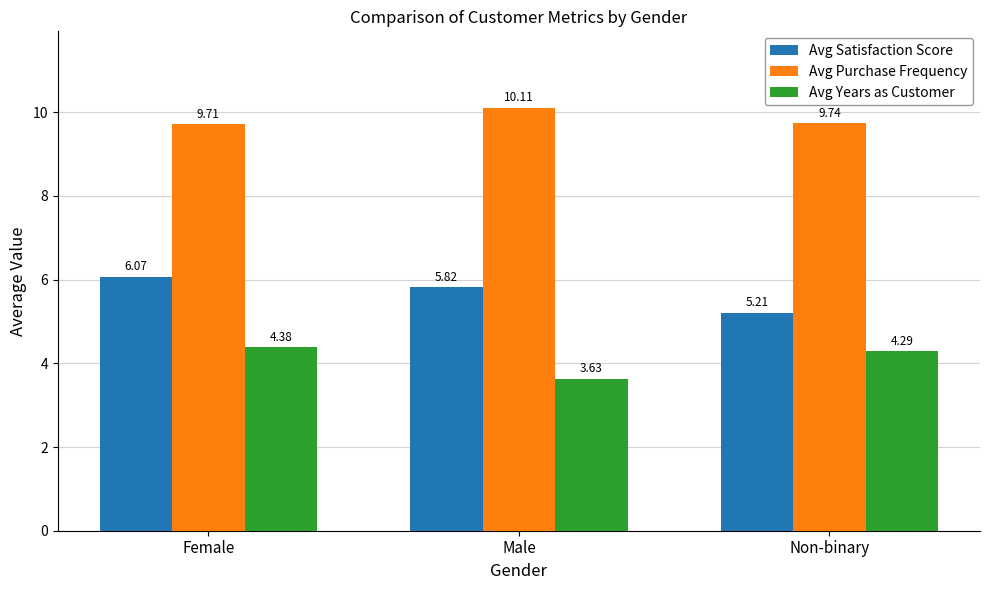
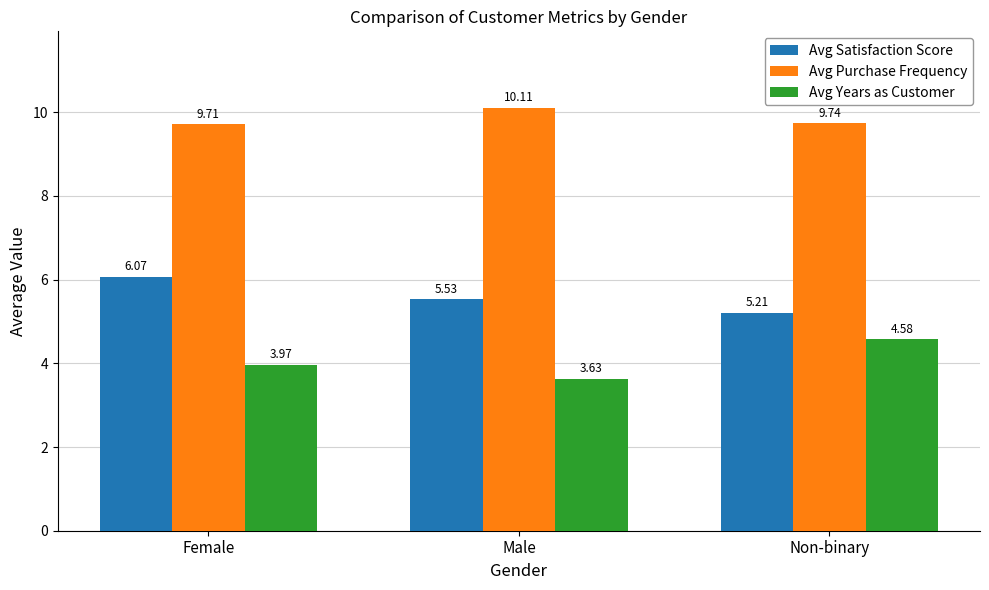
Avg Years as Customer, Female: 4.38 -> 3.97
Avg Satisfaction Score, Male: 5.82 -> 5.53
Avg Years as Customer, Non-binary: 4.29 -> 4.58
